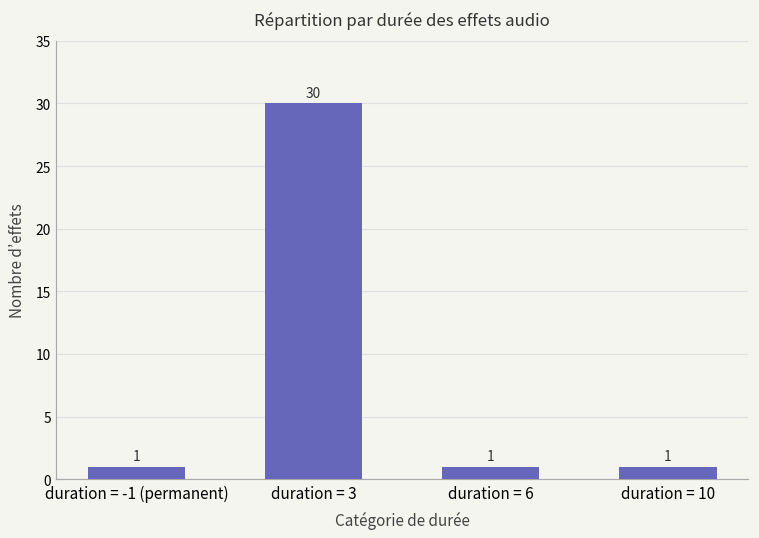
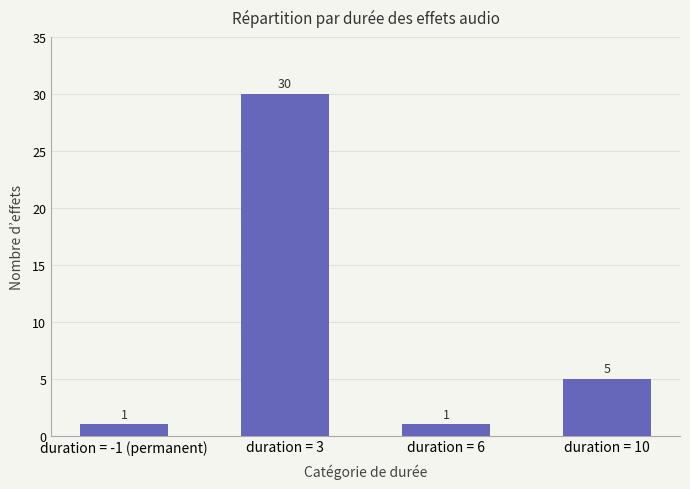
duration = 10: 1 -> 5
